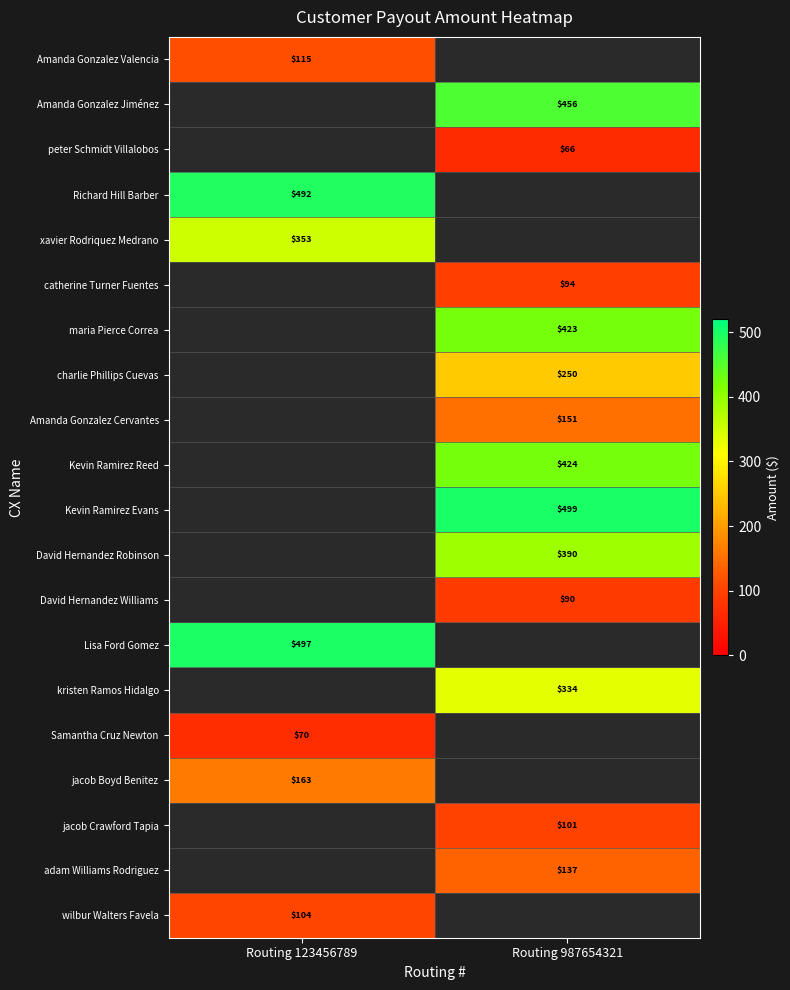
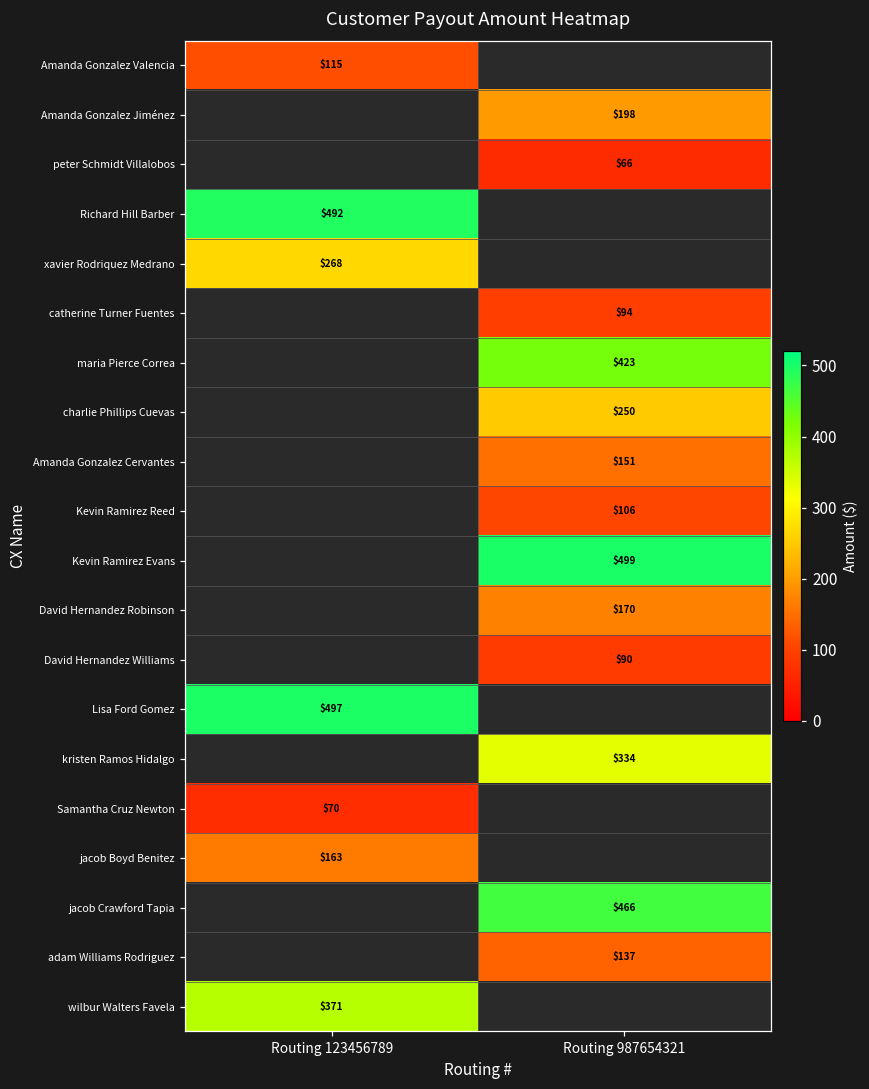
Amanda Gonzalez Jiménez, Routing 987654321: $456 -> $198
xavier Rodriquez Medrano, Routing 123456789: $353 -> $268
Kevin Ramirez Reed, Routing 987654321: $424 -> $106
David Hernandez Robinson, Routing 987654321: $390 -> $170
jacob Crawford Tapia, Routing 987654321: $101 -> $466
wilbur Walters Favela, Routing 123456789: $104 -> $371
